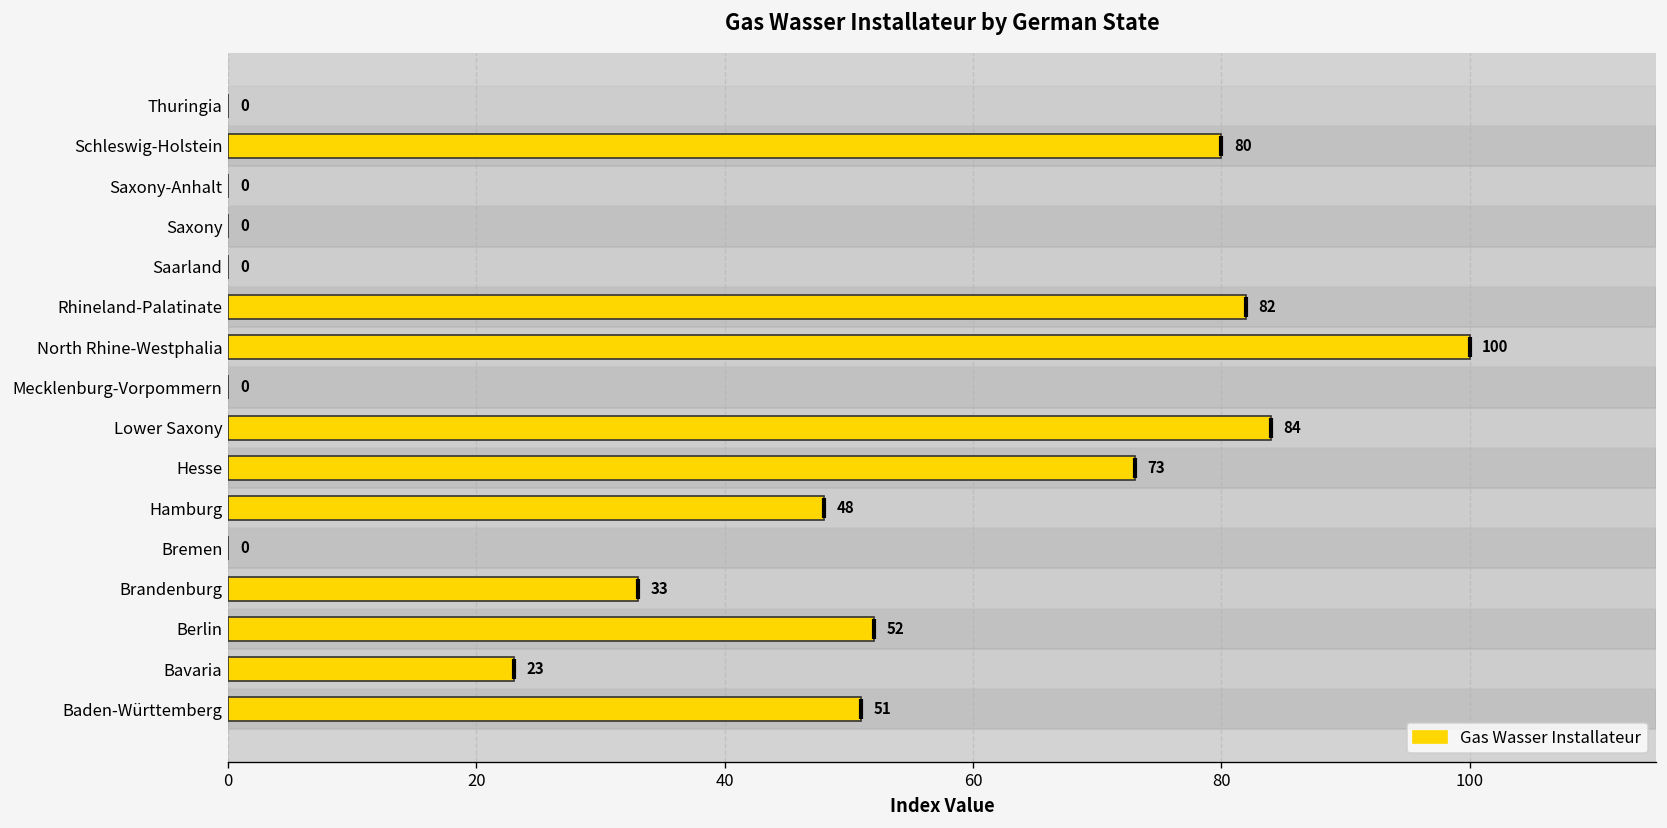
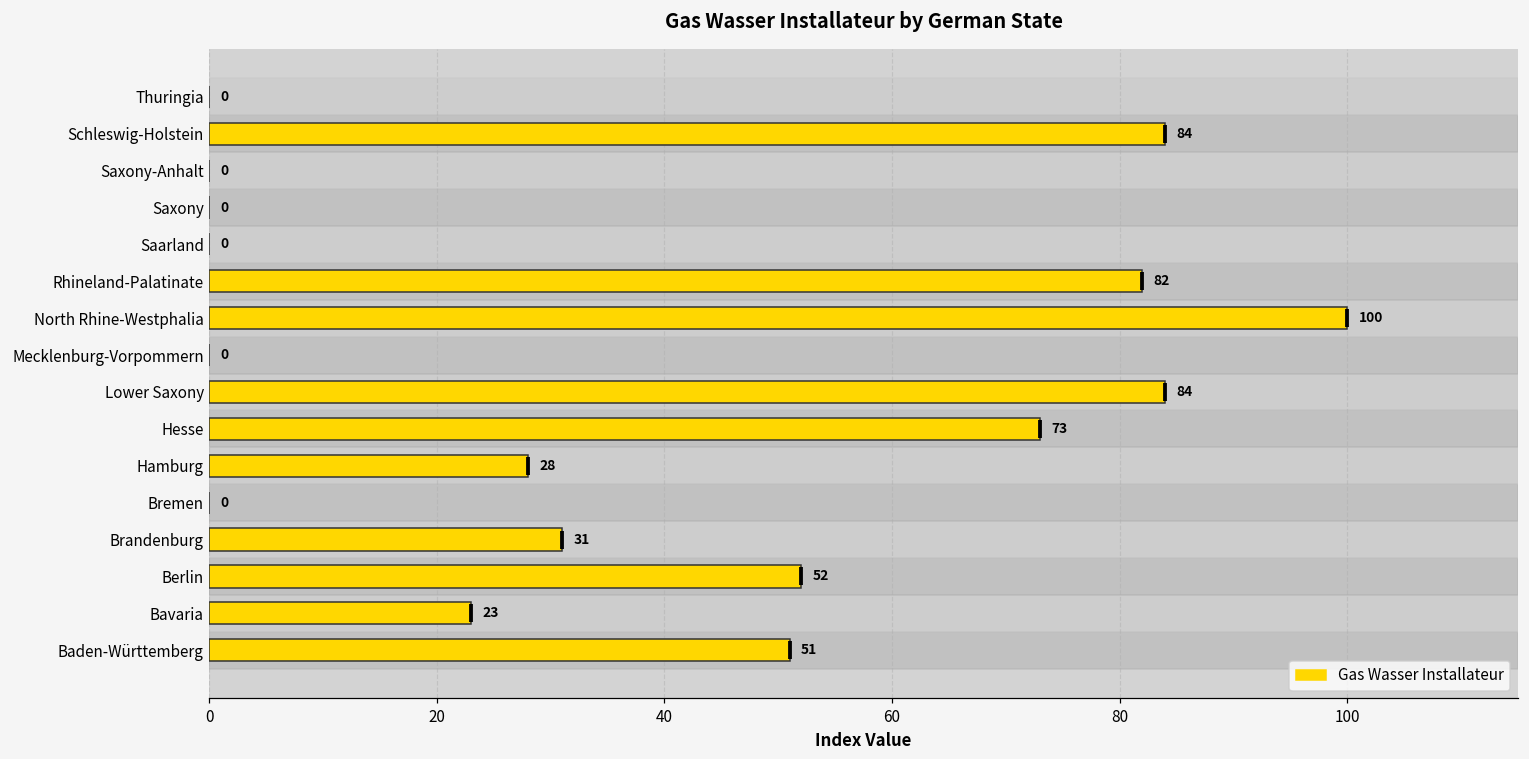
Gas Wasser Installateur, Schleswig-Holstein: 80 -> 84
Gas Wasser Installateur, Hamburg: 48 -> 28
Gas Wasser Installateur, Brandenburg: 33 -> 31
